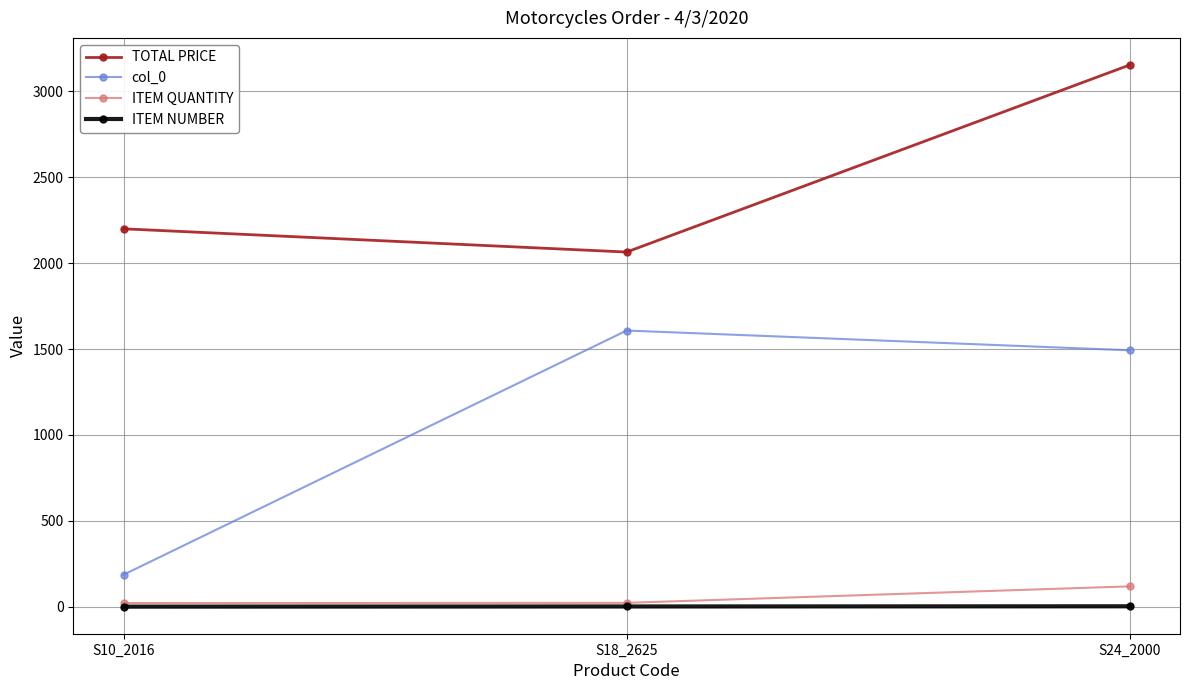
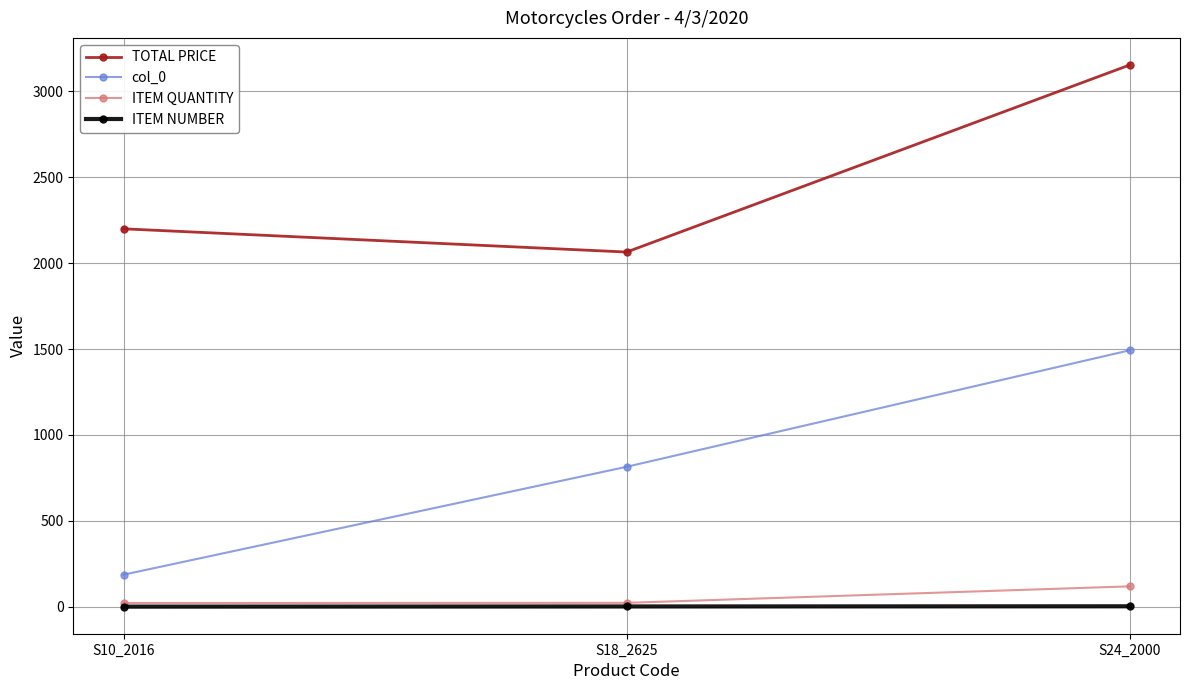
col_0, S18_2625: 1610 -> 820
